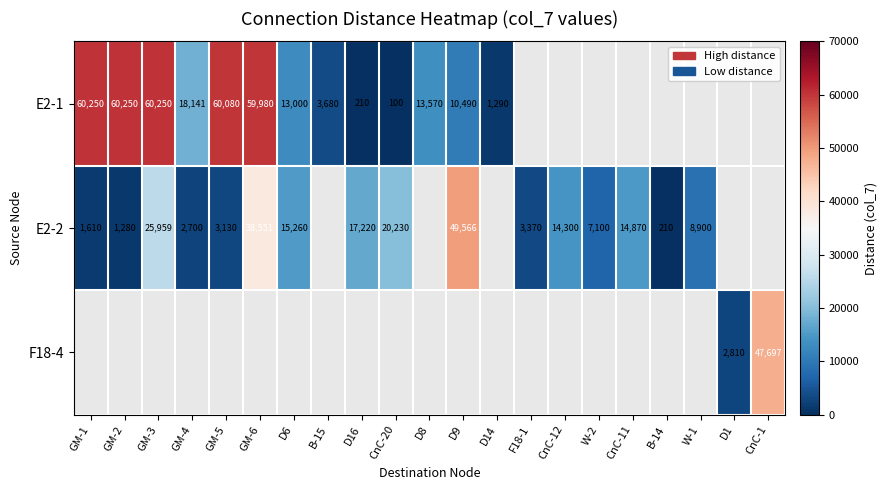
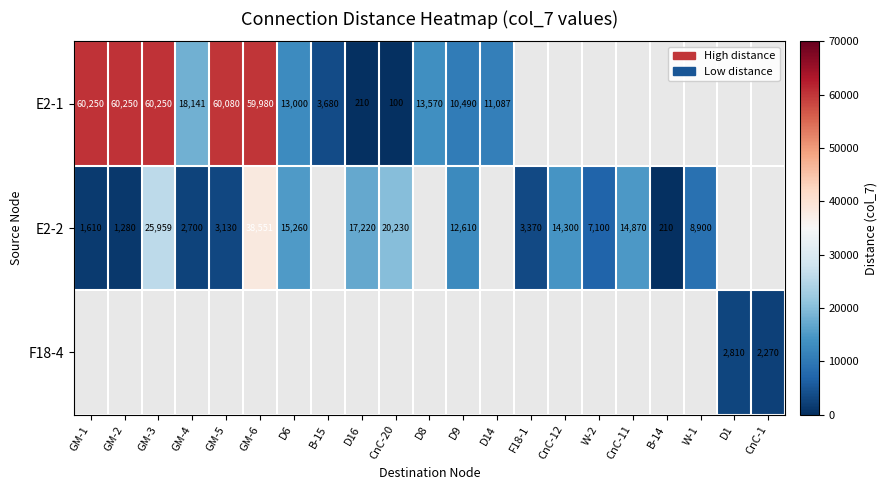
E2-1, D14: 1,290 -> 11,087
E2-2, D9: 49,566 -> 12,610
F18-4, CnC-1: 47,697 -> 2,270
